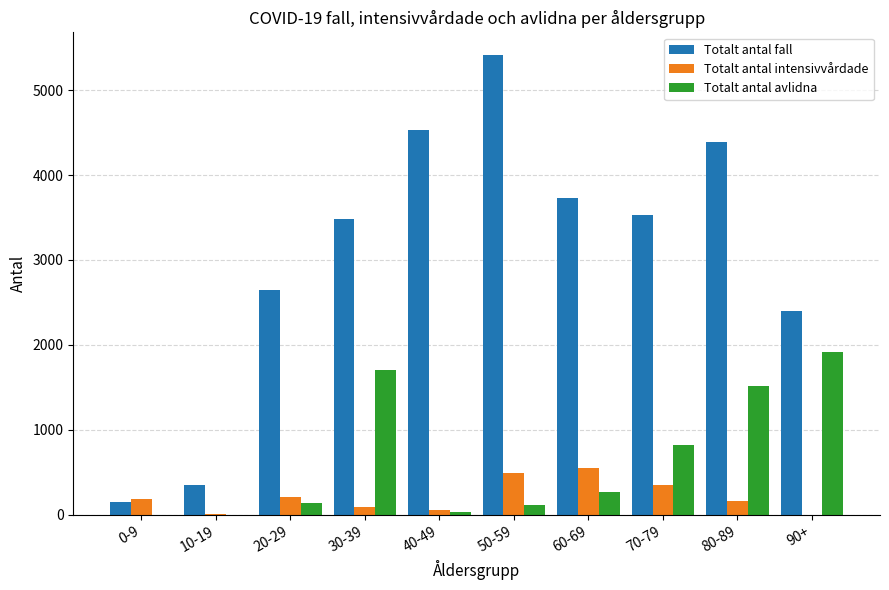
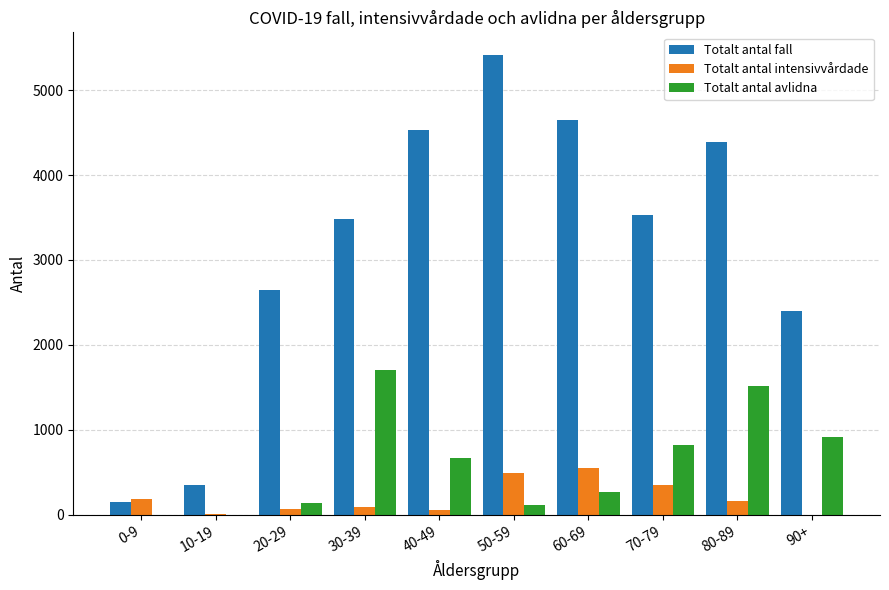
Totalt antal intensivvårdade, 20-29: 200 -> 100
Totalt antal avlidna, 40-49: 0 -> 700
Totalt antal fall, 60-69: 3700 -> 4600
Totalt antal avlidna, 90+: 1900 -> 900
